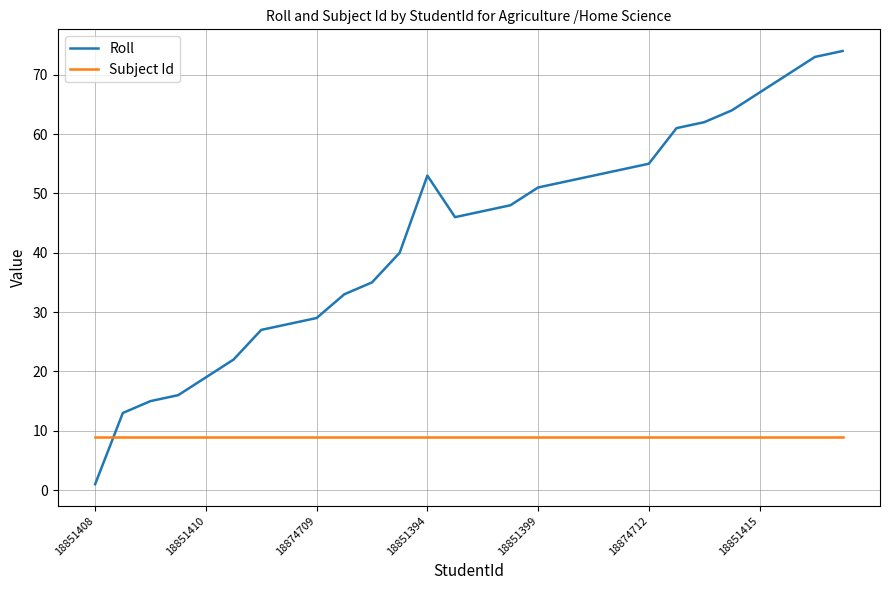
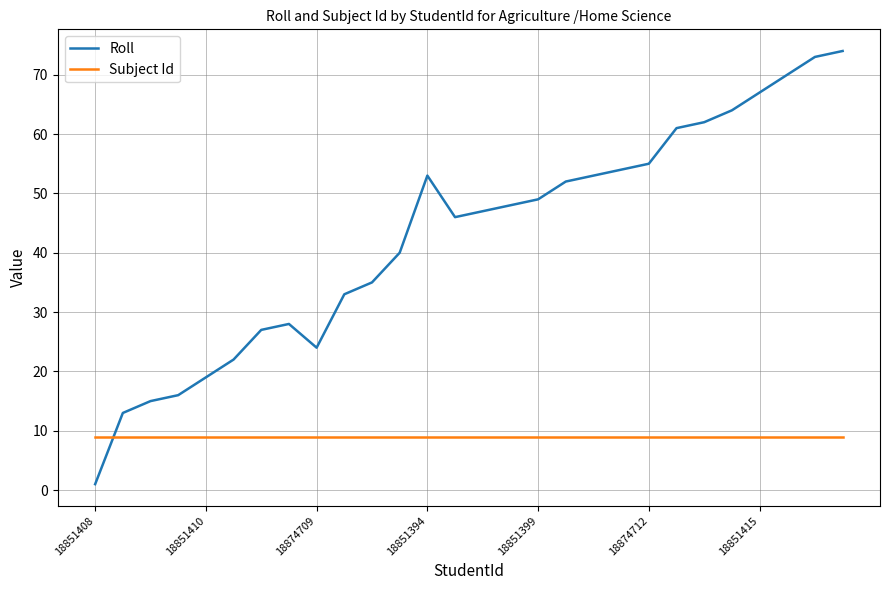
Roll, 18874709: 29 -> 24
Roll, 18851399: 51 -> 49
